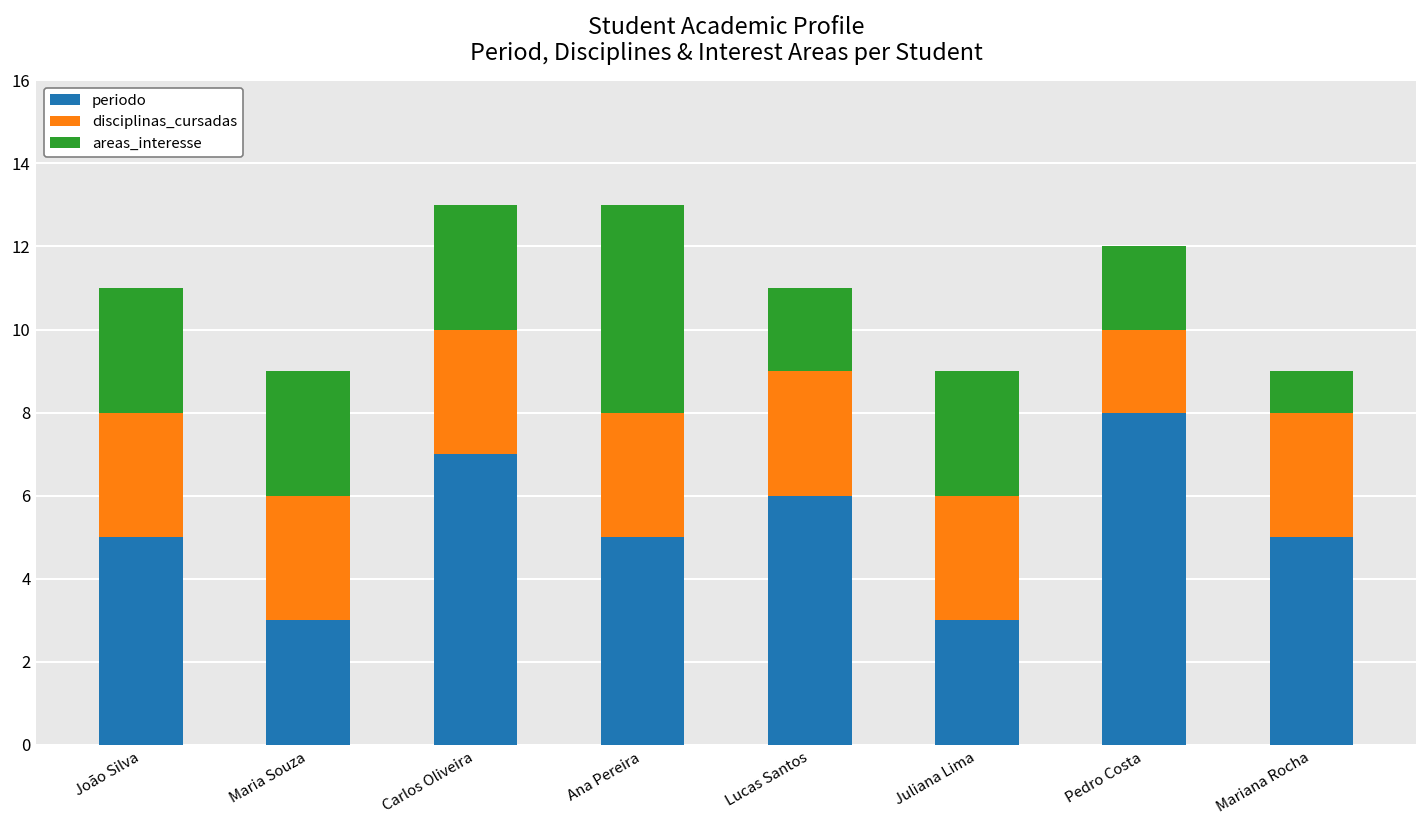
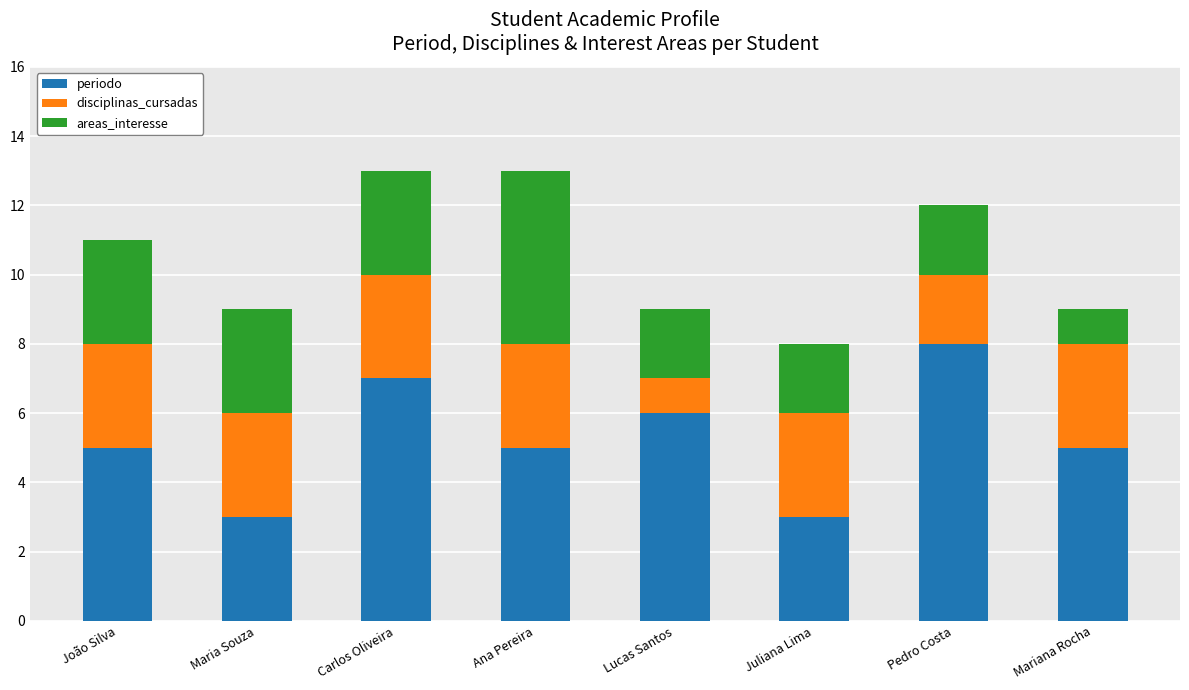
disciplinas_cursadas, Lucas Santos: 3 -> 1
areas_interesse, Juliana Lima: 3 -> 2
